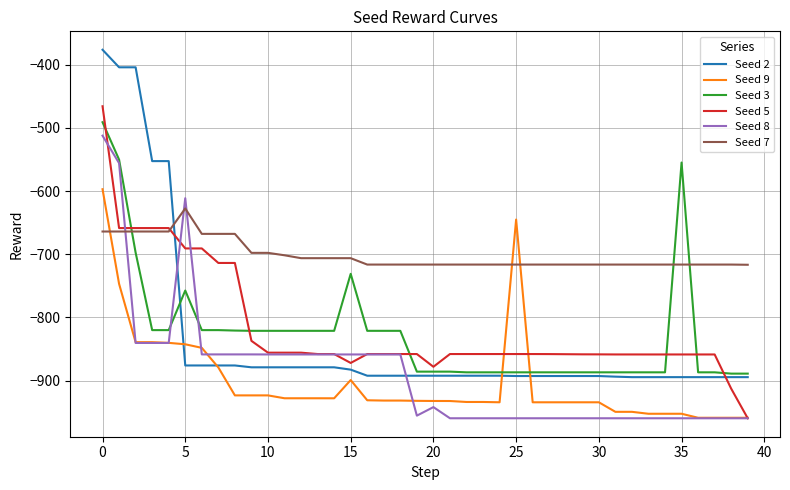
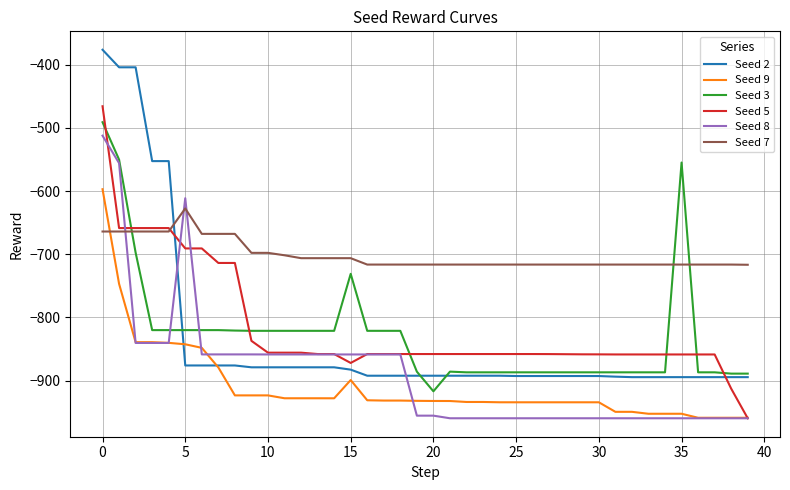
Seed 3, 5: -760 -> -820
Seed 3, 20: -890 -> -920
Seed 5, 20: -880 -> -860
Seed 8, 20: -940 -> -960
Seed 9, 25: -650 -> -930
